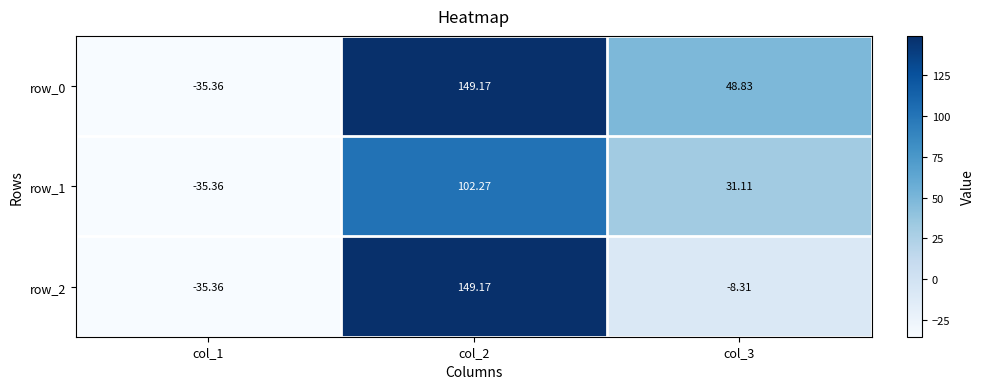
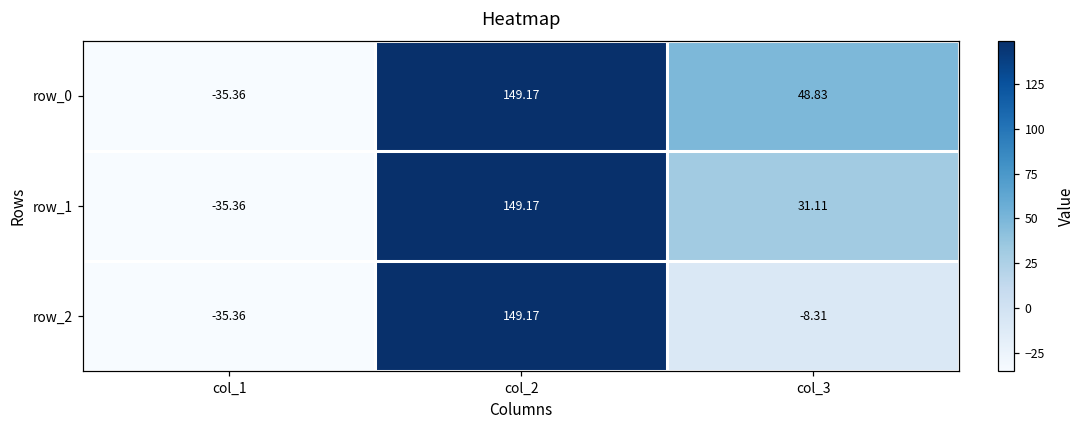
row_1, col_2: 102.27 -> 149.17
